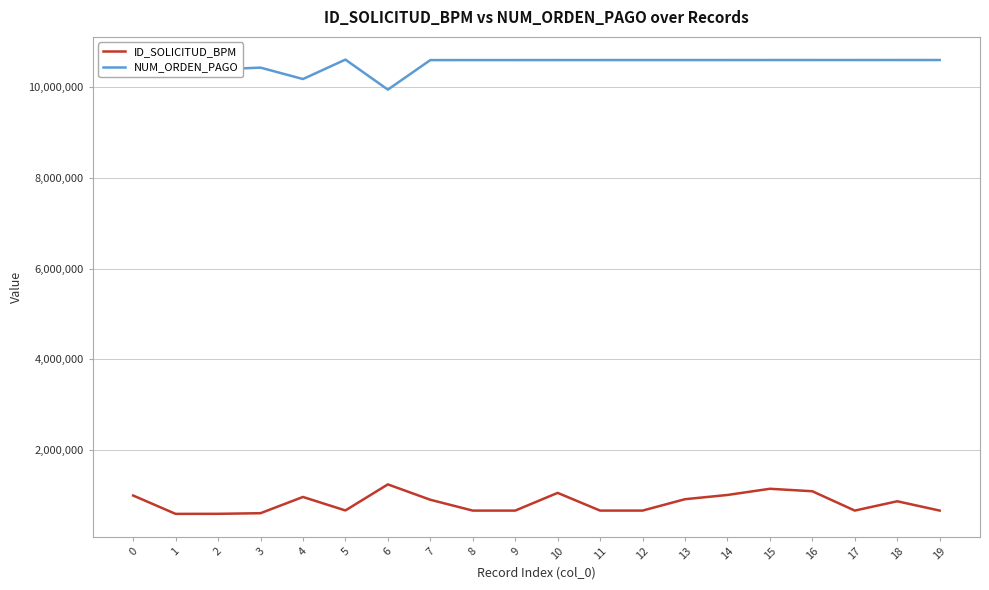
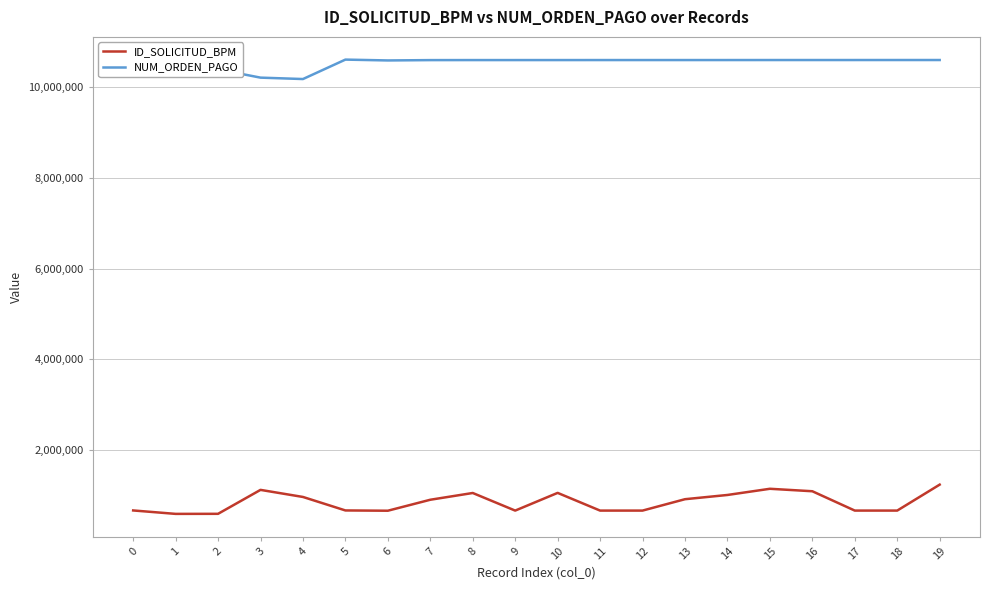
ID_SOLICITUD_BPM, 0: 1,000,000 -> 700,000
ID_SOLICITUD_BPM, 3: 600,000 -> 1,100,000
NUM_ORDEN_PAGO, 3: 10,400,000 -> 10,200,000
ID_SOLICITUD_BPM, 6: 1,200,000 -> 700,000
NUM_ORDEN_PAGO, 6: 10,000,000 -> 10,600,000
ID_SOLICITUD_BPM, 8: 700,000 -> 1,000,000
ID_SOLICITUD_BPM, 18: 900,000 -> 700,000
ID_SOLICITUD_BPM, 19: 700,000 -> 1,200,000
